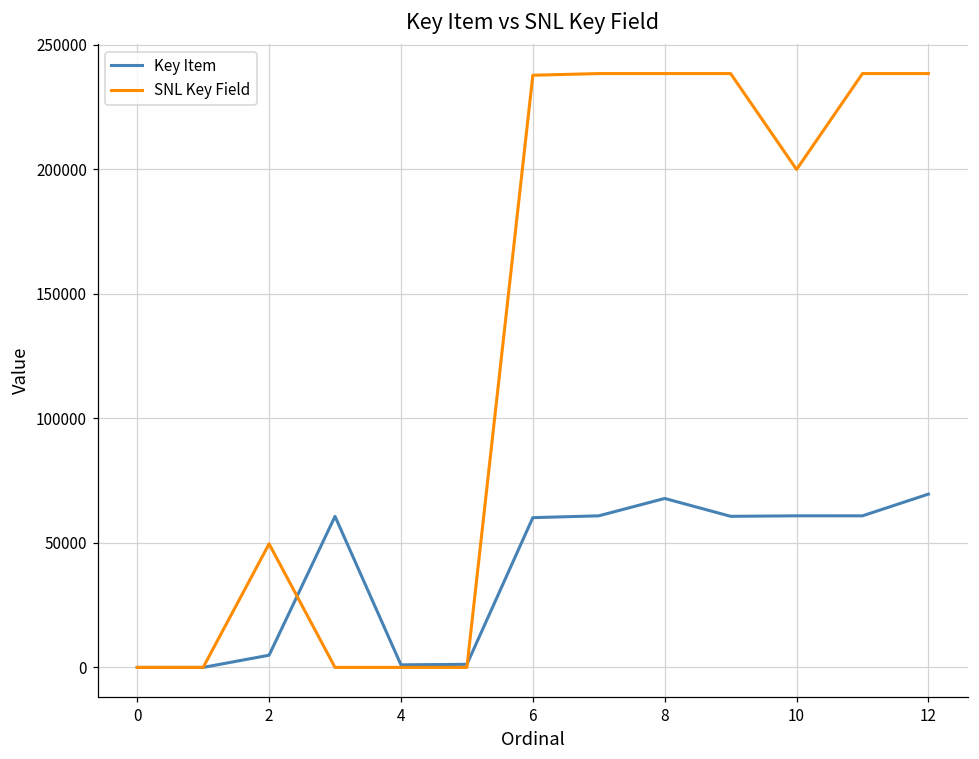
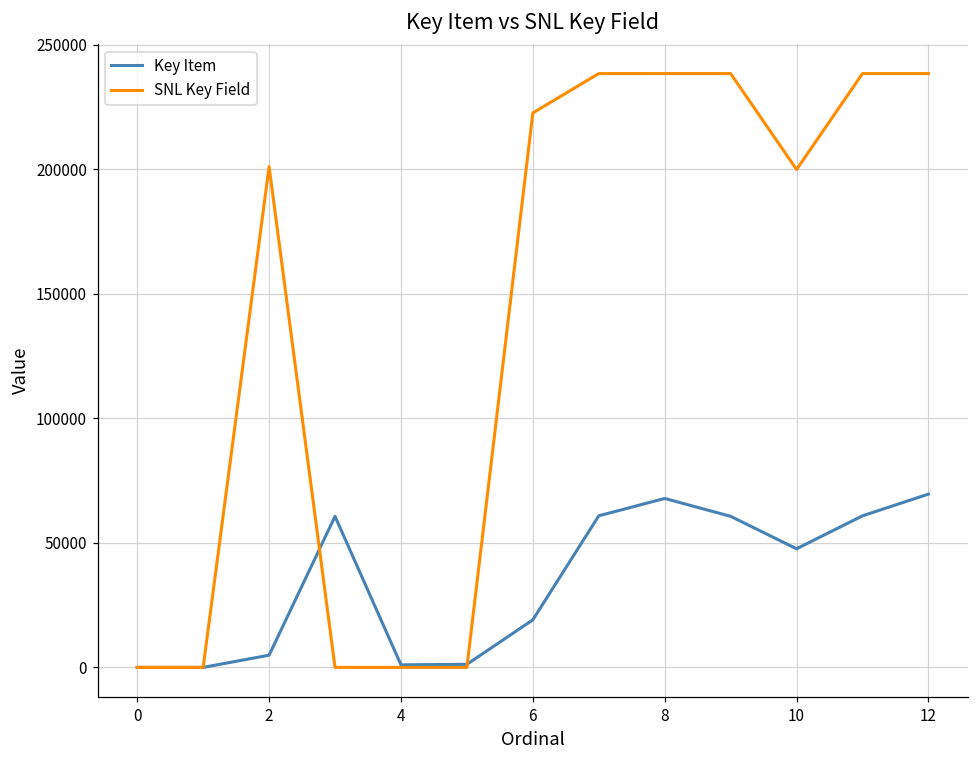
SNL Key Field, 2: 50000 -> 201000
Key Item, 6: 60000 -> 19000
SNL Key Field, 6: 238000 -> 223000
Key Item, 10: 61000 -> 48000
